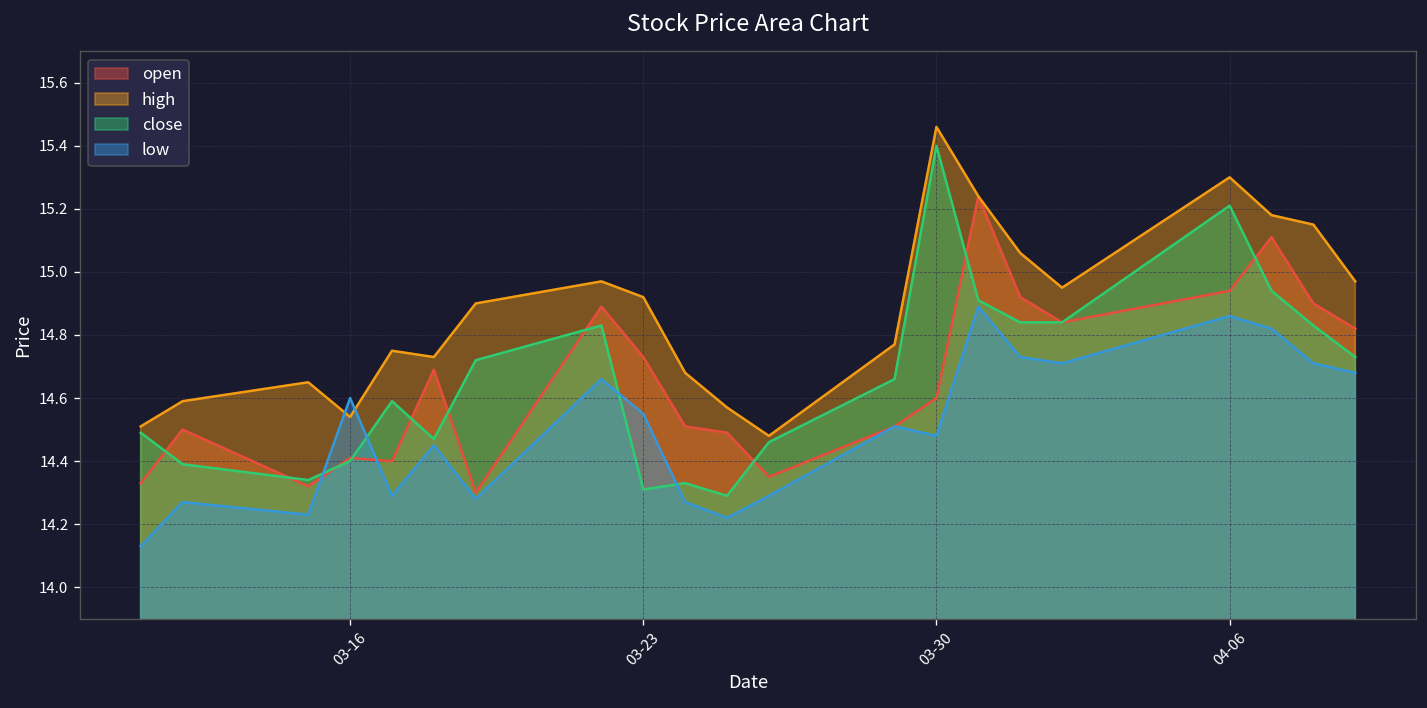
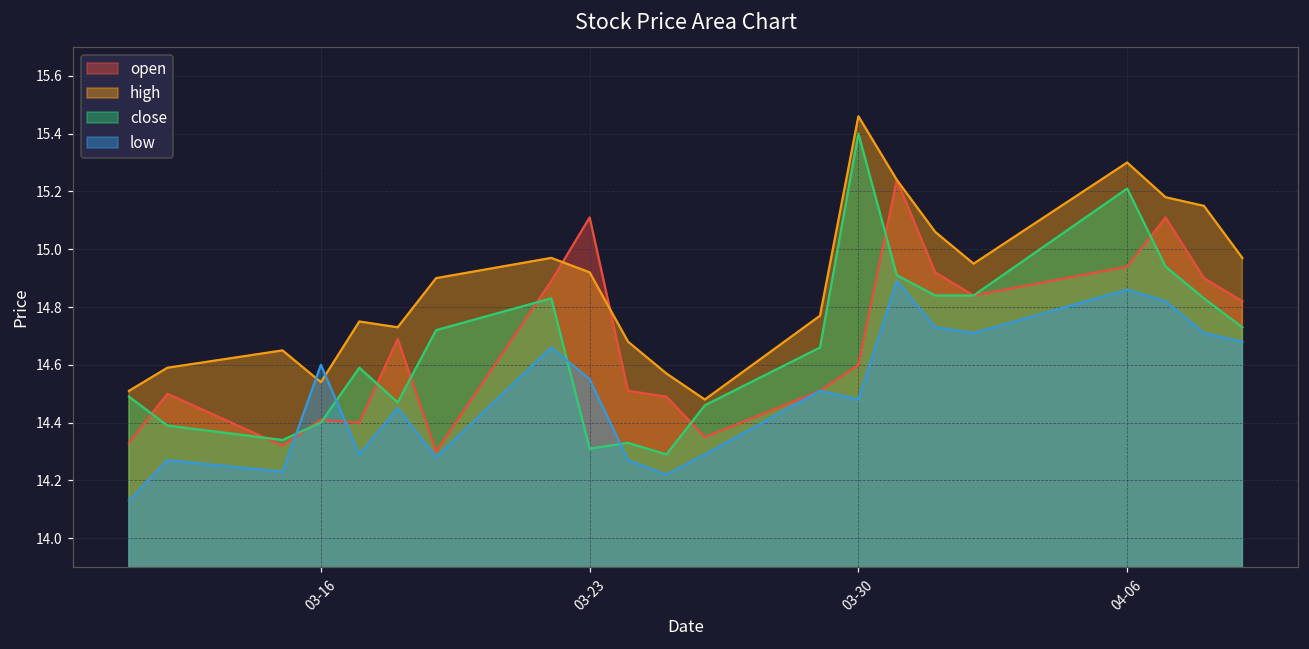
open, 03-23: 14.73 -> 15.11
